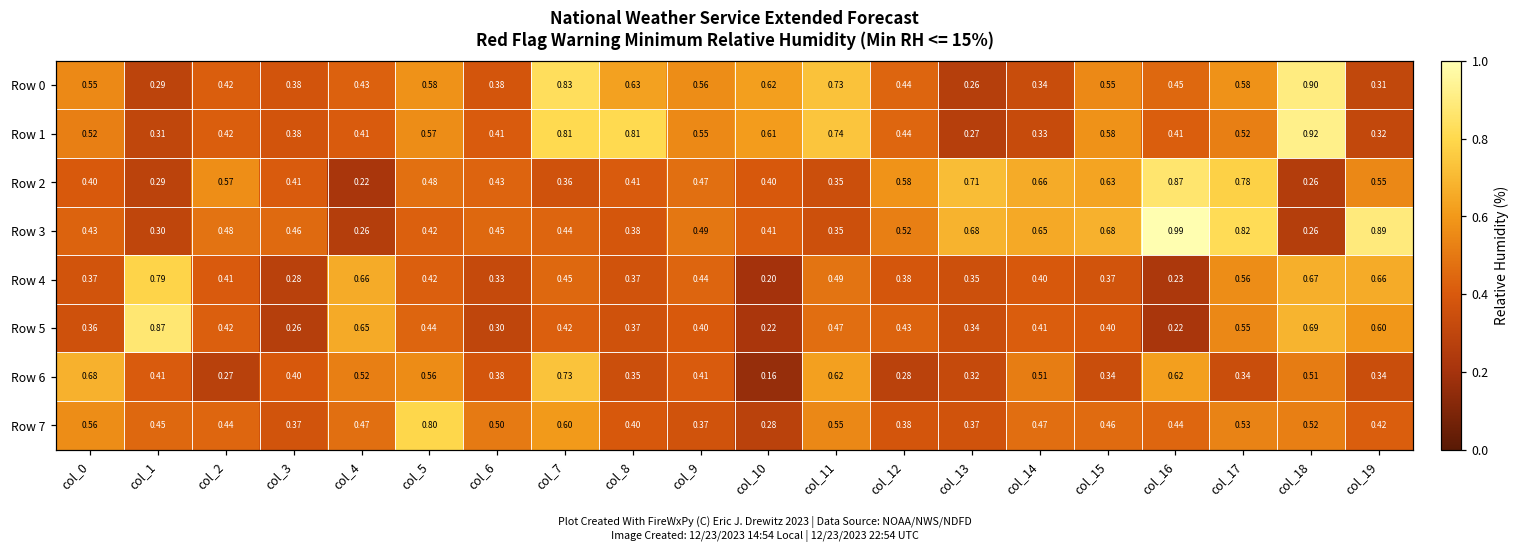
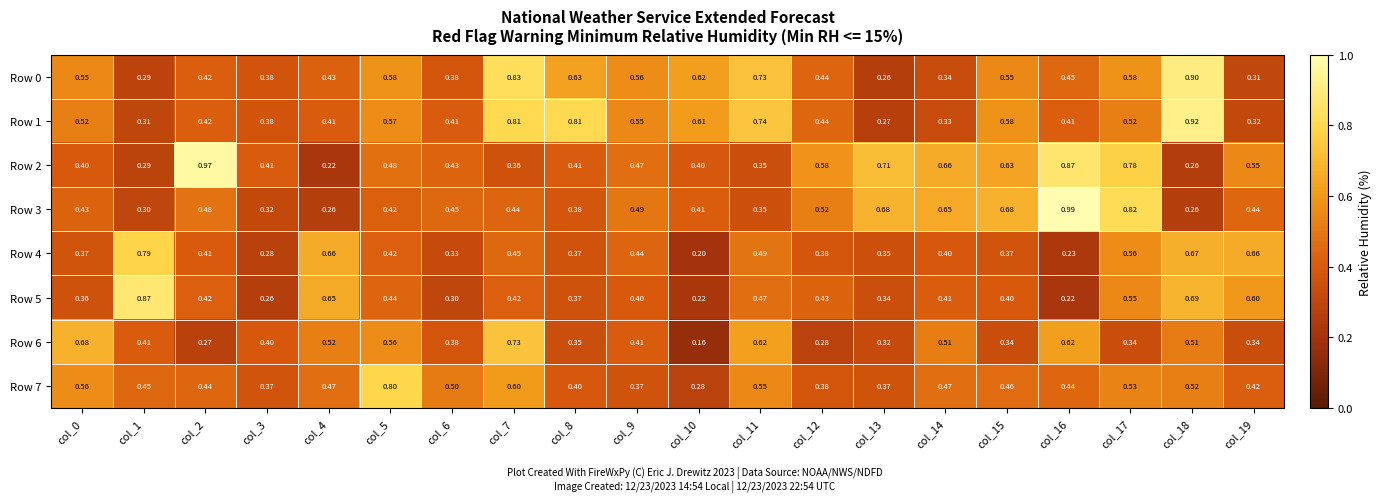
Row 2, col_2: 0.57 -> 0.97
Row 3, col_3: 0.46 -> 0.32
Row 3, col_19: 0.89 -> 0.44
